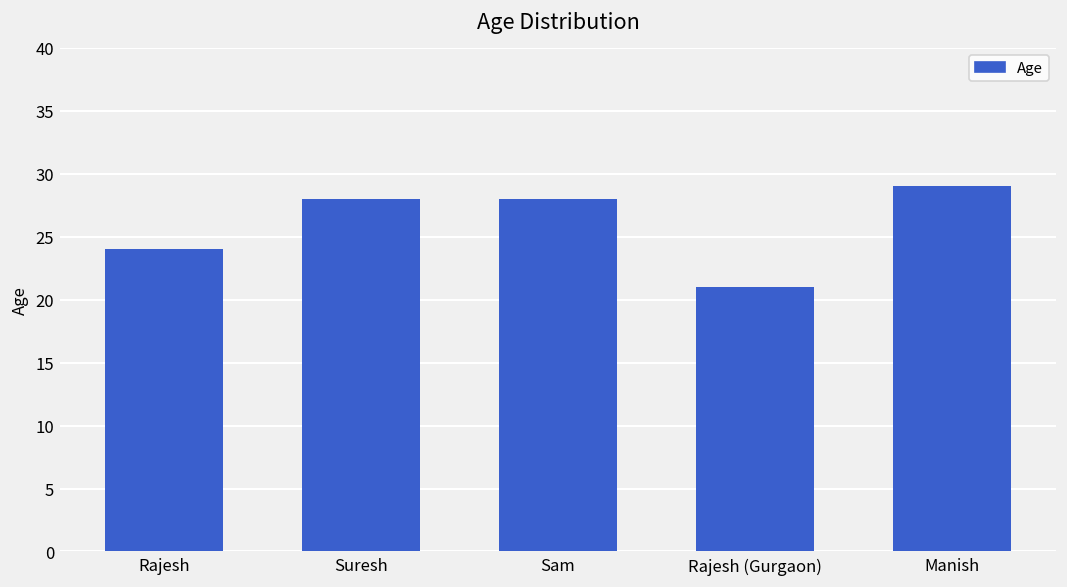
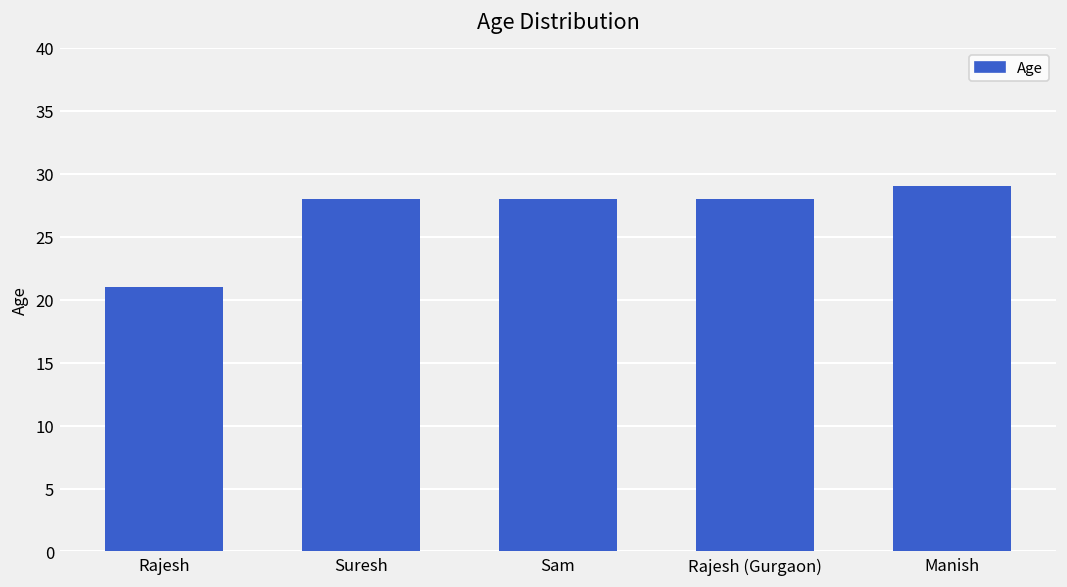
Rajesh: 24 -> 21
Rajesh (Gurgaon): 21 -> 28
